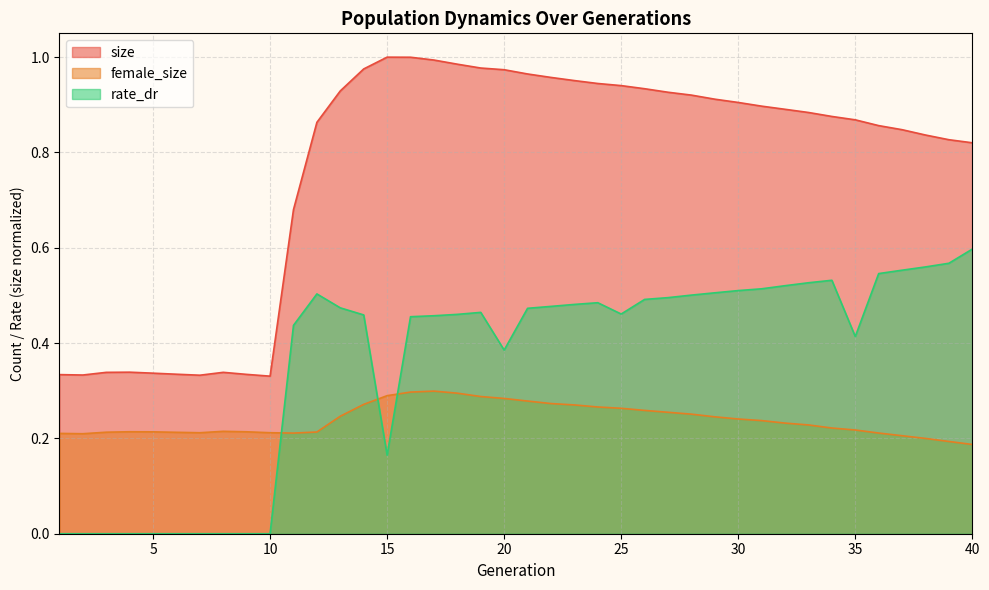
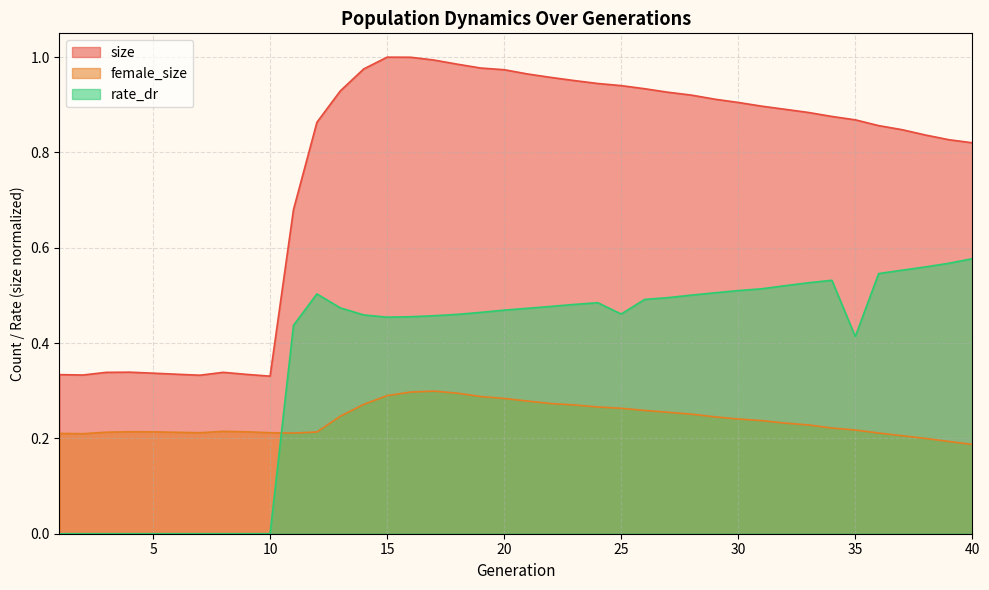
rate_dr, 15: 0.16 -> 0.45
rate_dr, 20: 0.39 -> 0.47
rate_dr, 40: 0.60 -> 0.58
